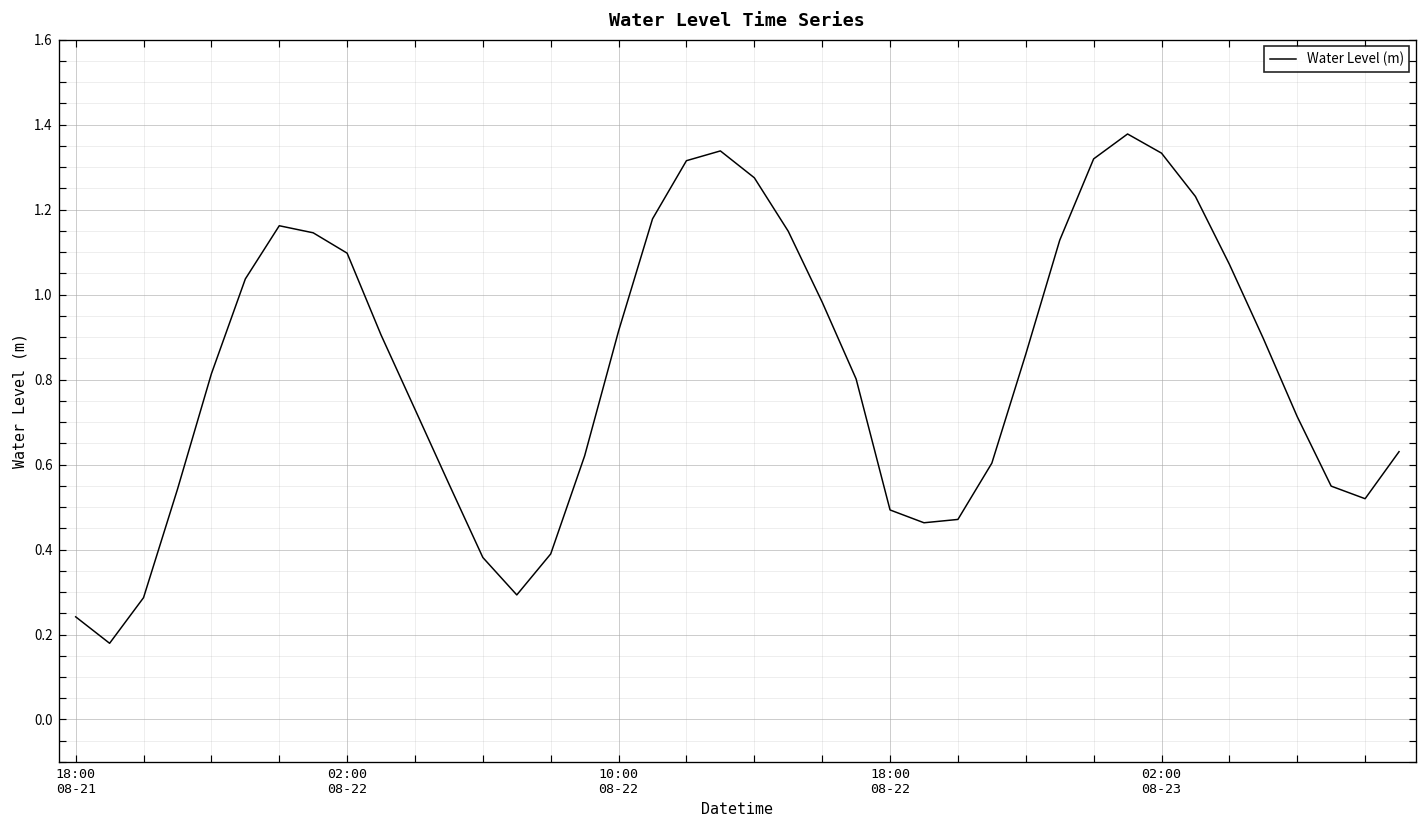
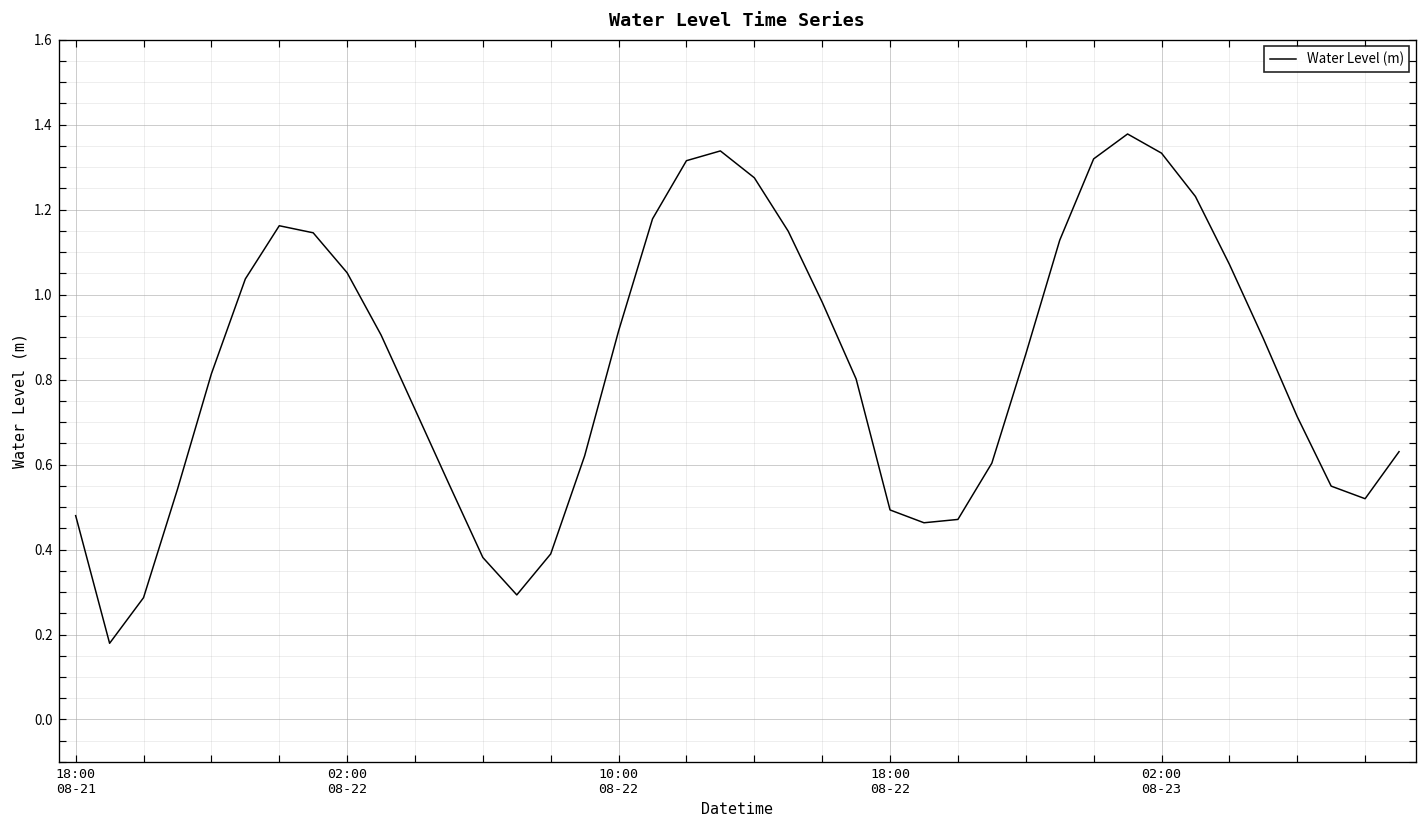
18:00 08-21: 0.24 -> 0.48
02:00 08-22: 1.10 -> 1.05
